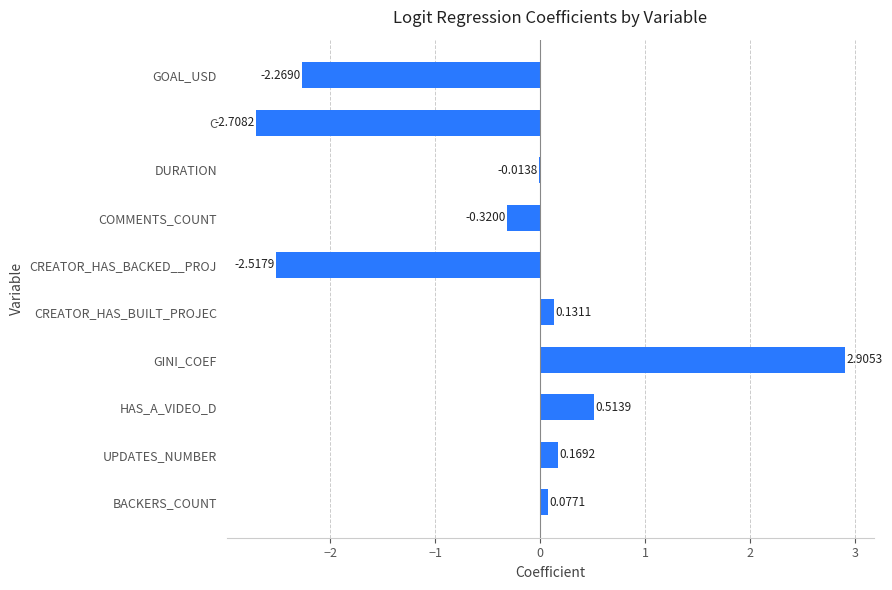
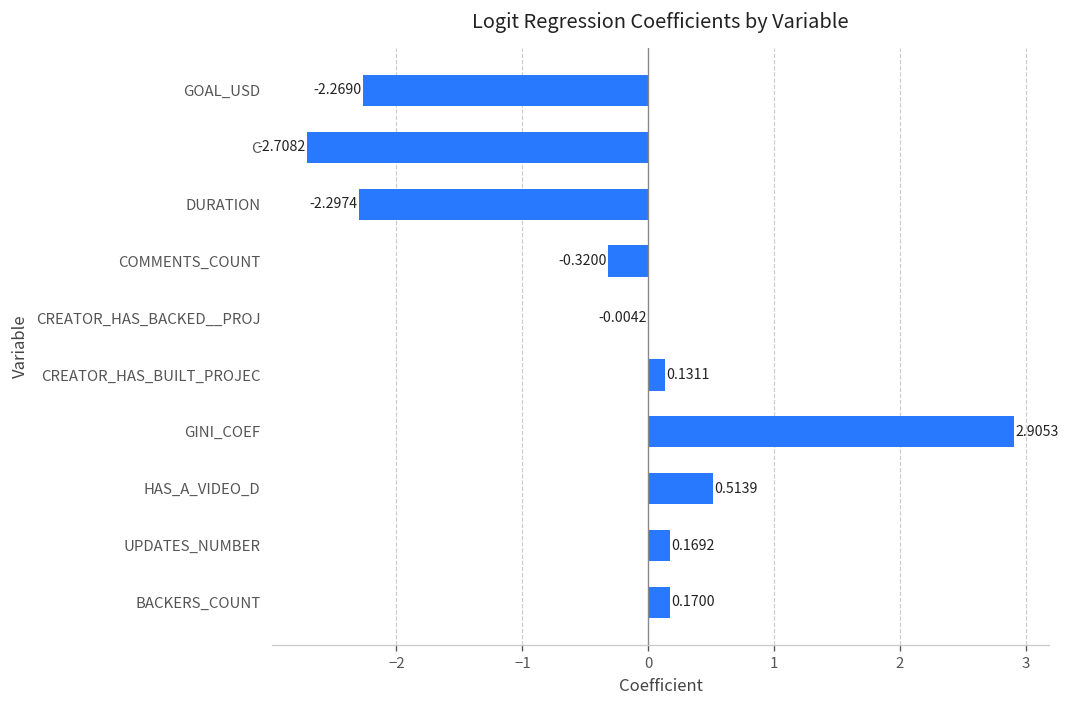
DURATION: -0.0138 -> -2.2974
CREATOR_HAS_BACKED__PROJ: -2.5179 -> -0.0042
BACKERS_COUNT: 0.0771 -> 0.1700
